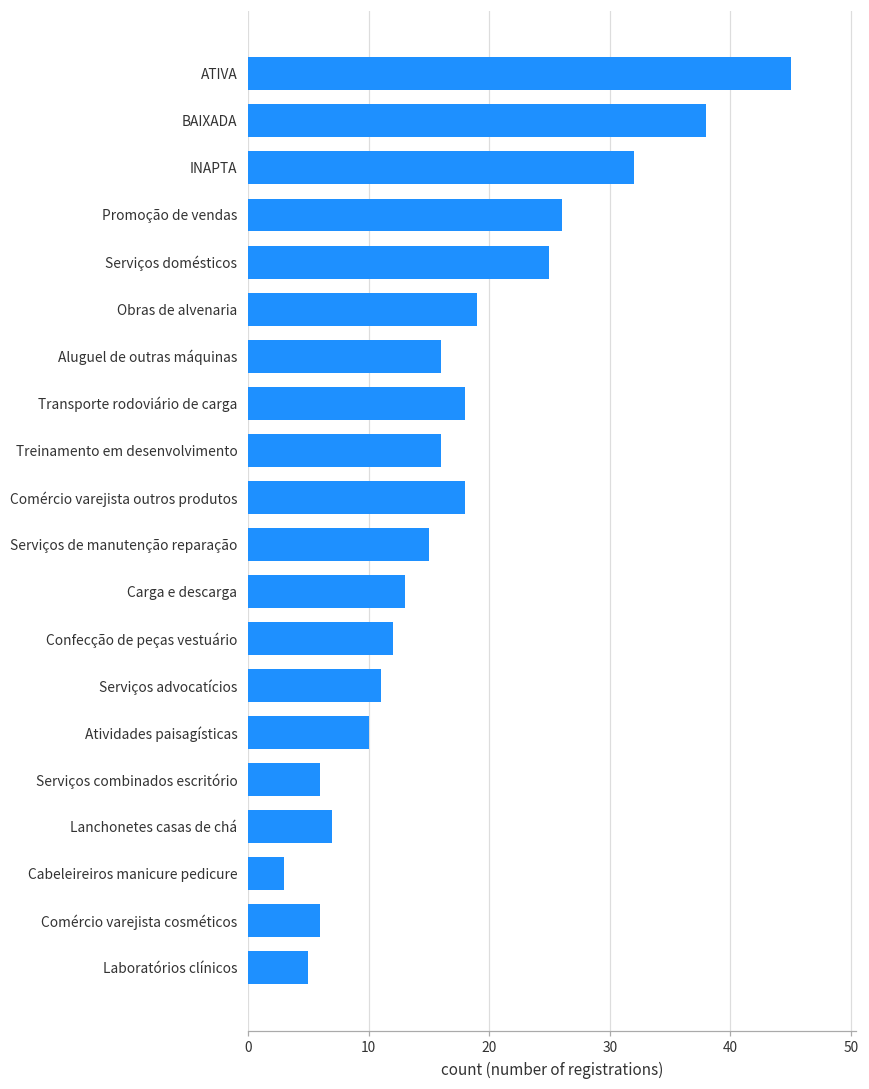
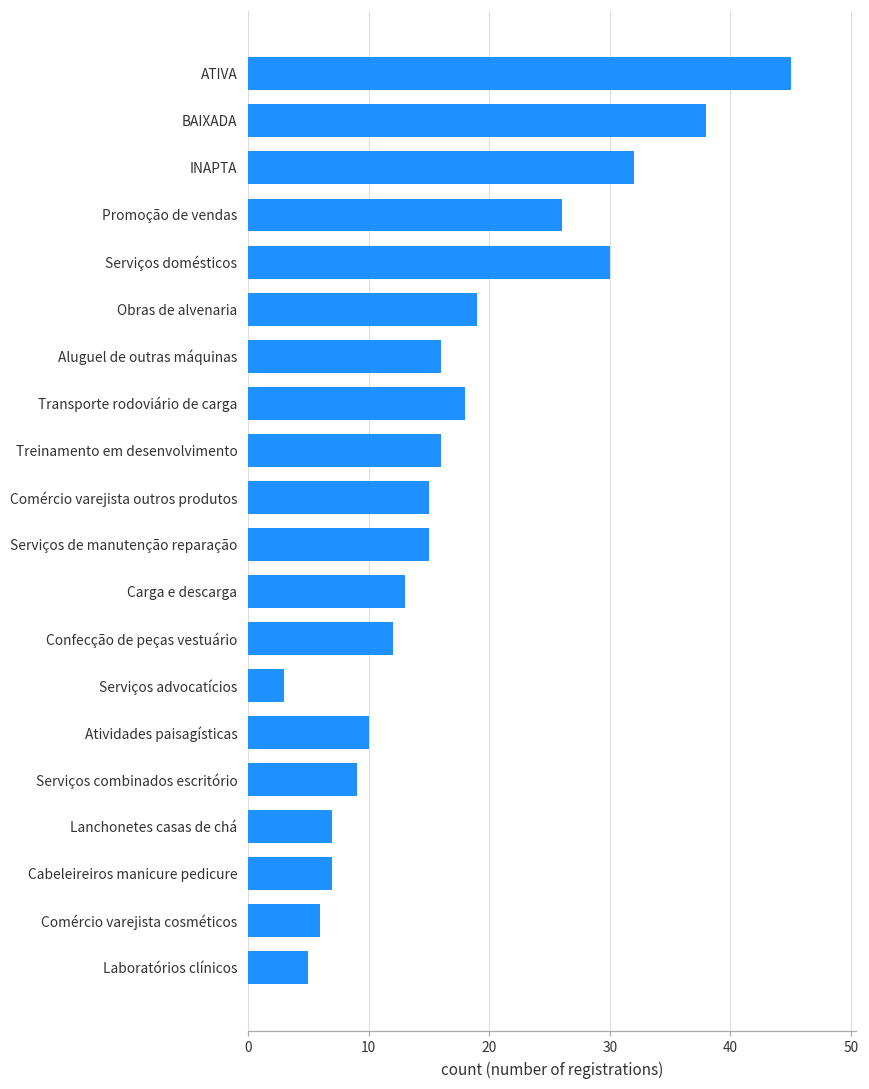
Serviços domésticos: 25 -> 30
Comércio varejista outros produtos: 18 -> 15
Serviços advocatícios: 11 -> 3
Serviços combinados escritório: 6 -> 9
Cabeleireiros manicure pedicure: 3 -> 7
